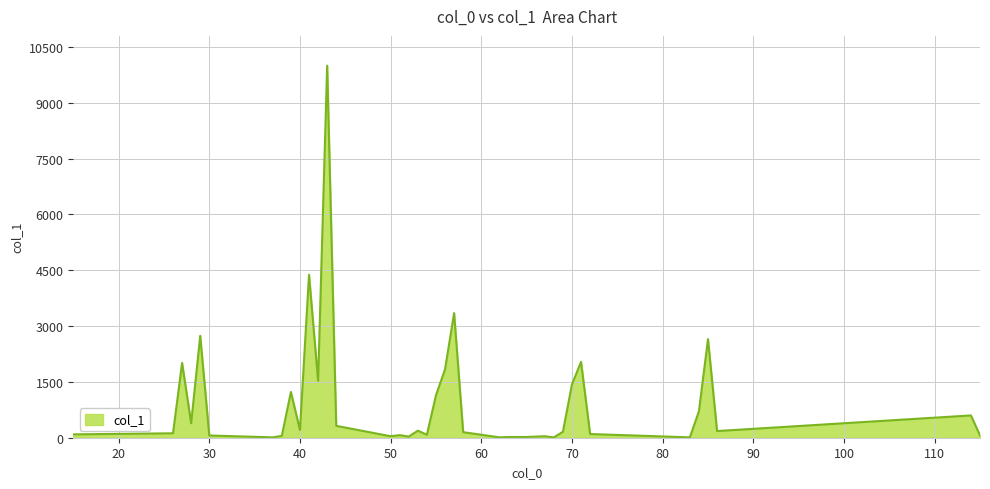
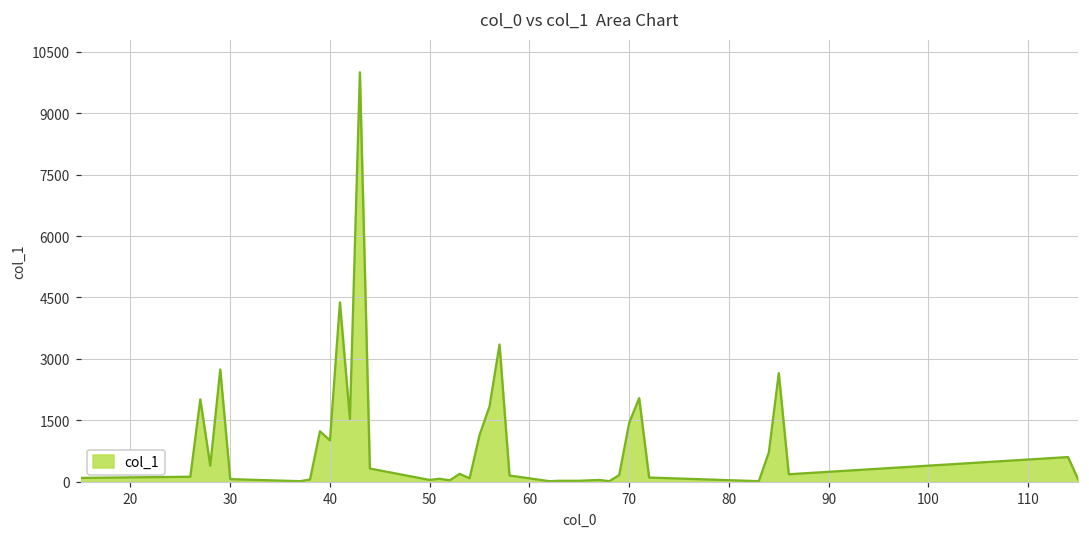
40: 200 -> 1000
